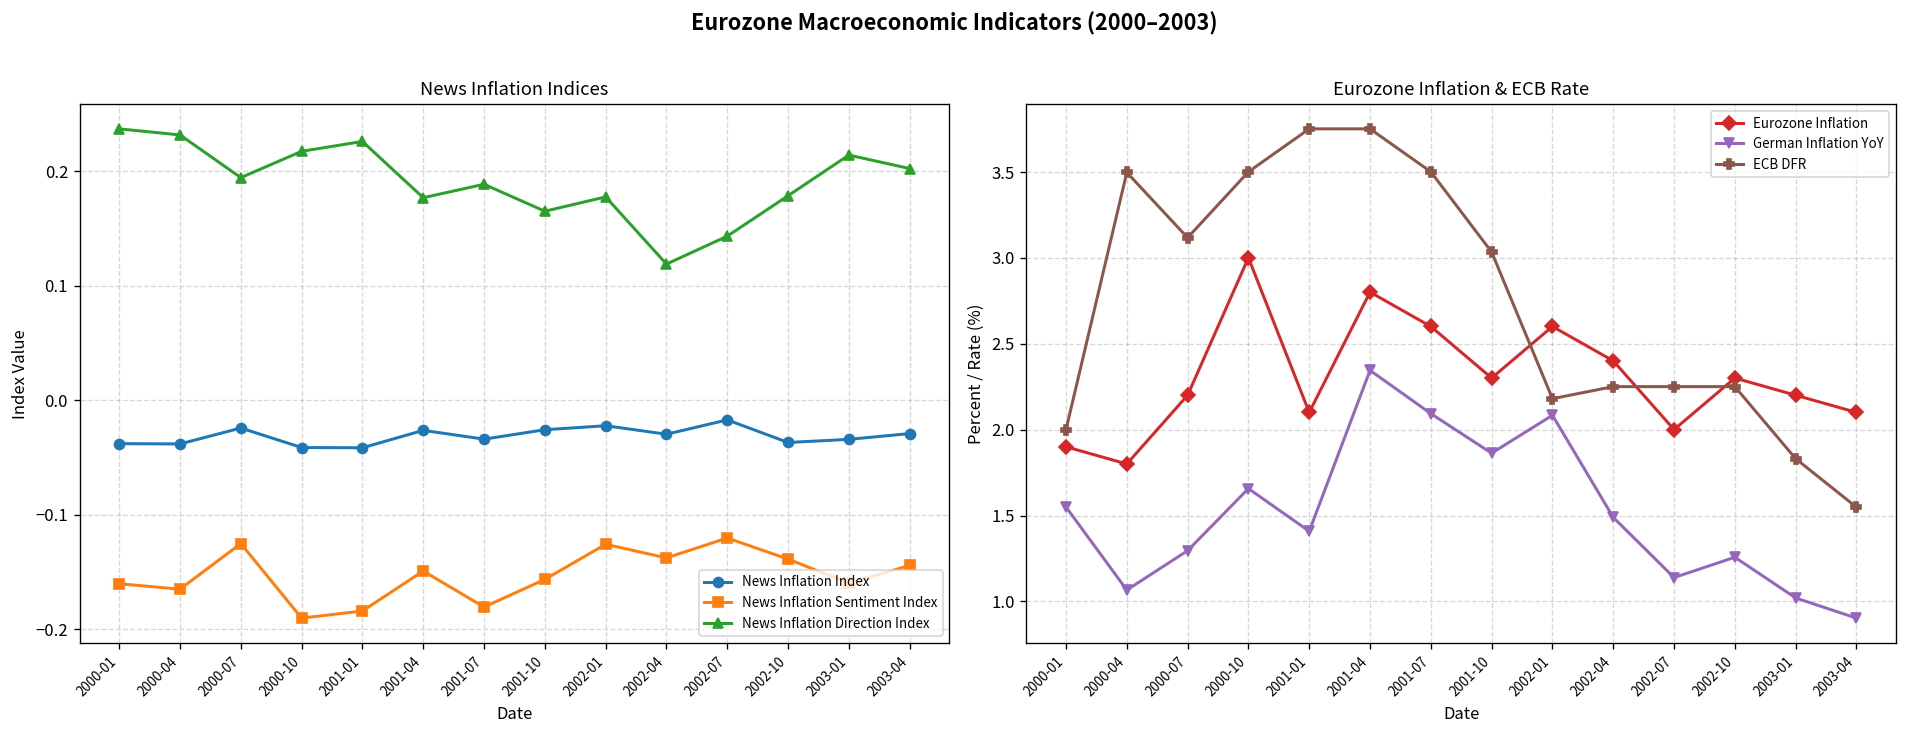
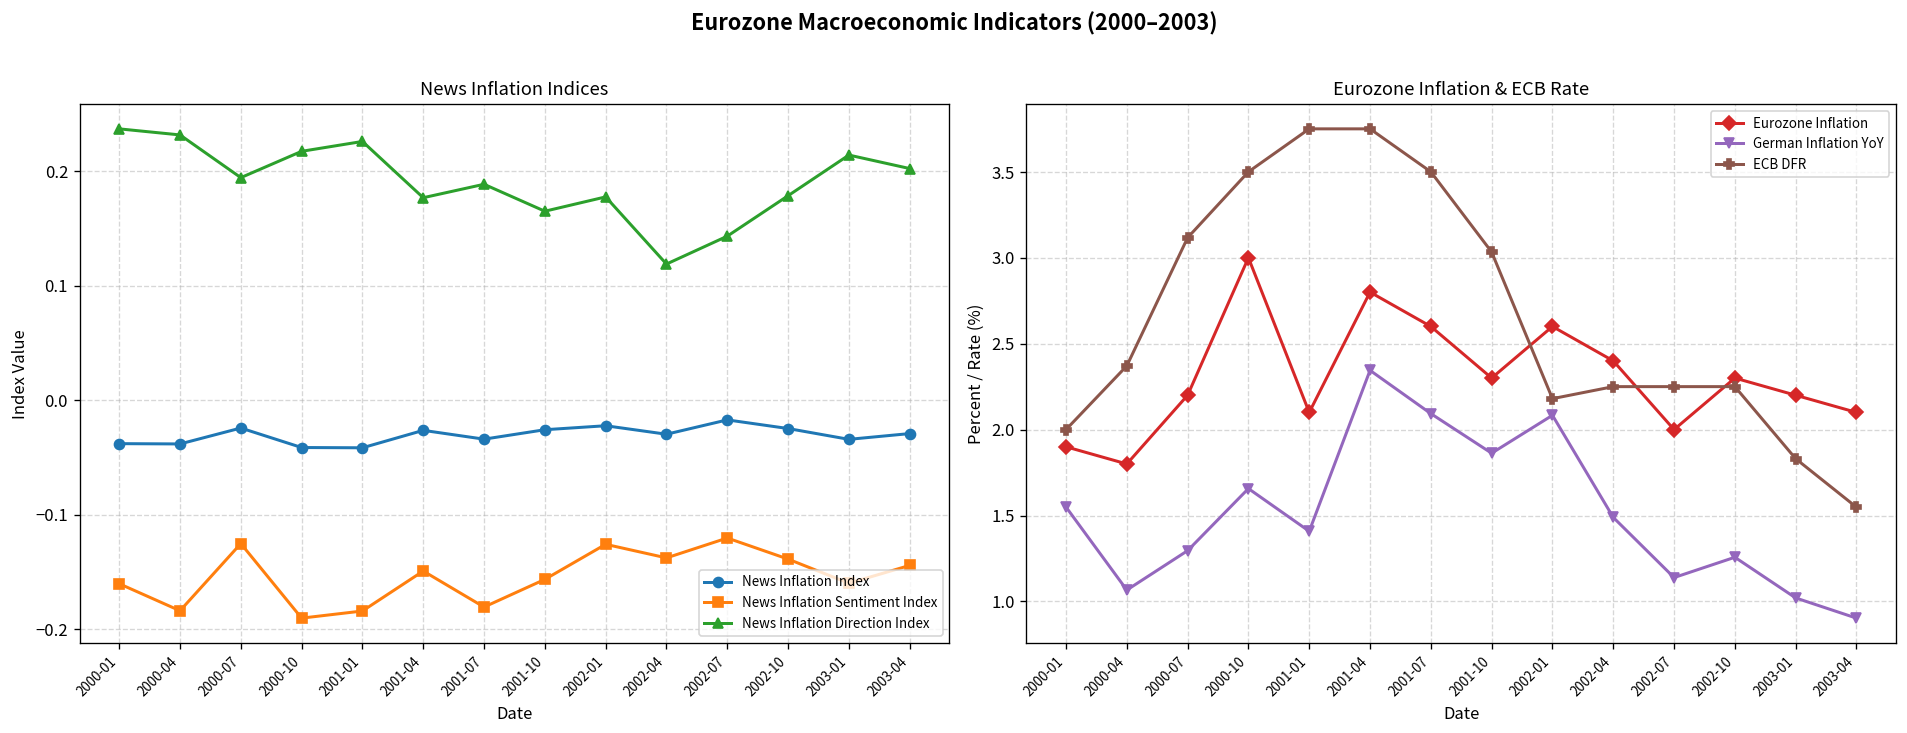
News Inflation Indices, News Inflation Sentiment Index, 2000-04: -0.17 -> -0.18
News Inflation Indices, News Inflation Index, 2002-10: -0.04 -> -0.02
Eurozone Inflation & ECB Rate, ECB DFR, 2000-04: 3.50 -> 2.37
